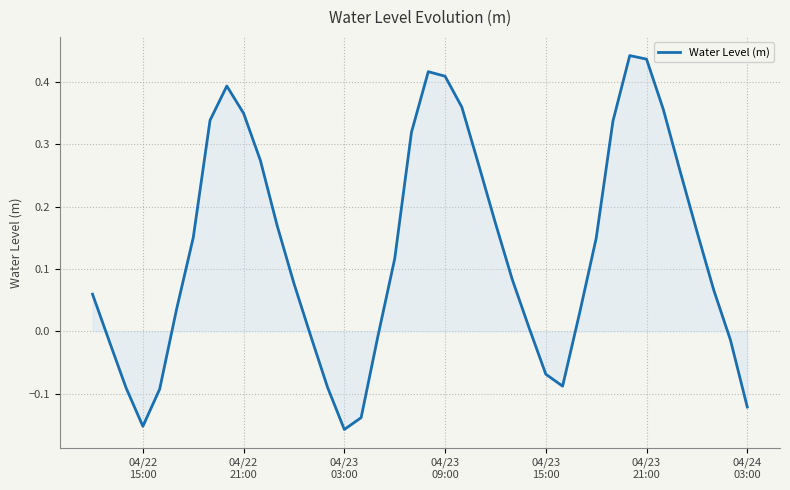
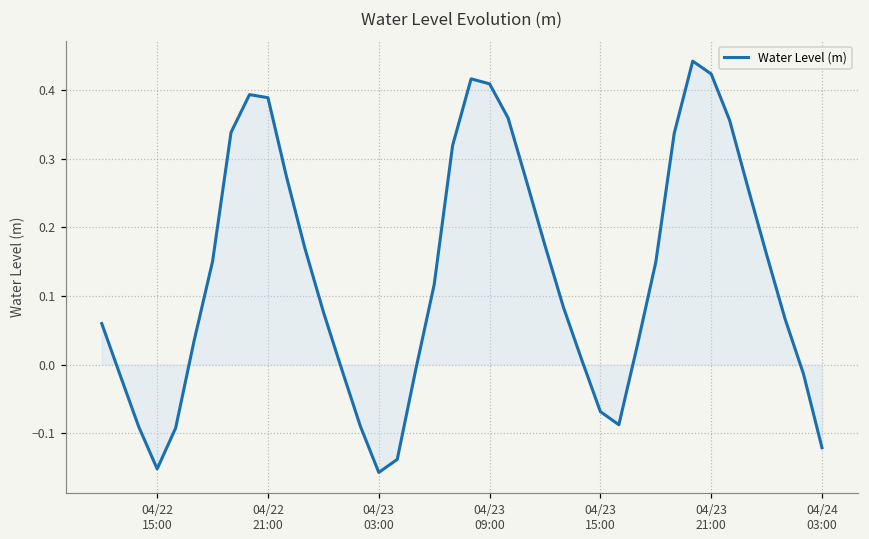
Water Level (m), 04/22 21:00: 0.35 -> 0.39
Water Level (m), 04/23 21:00: 0.44 -> 0.42
